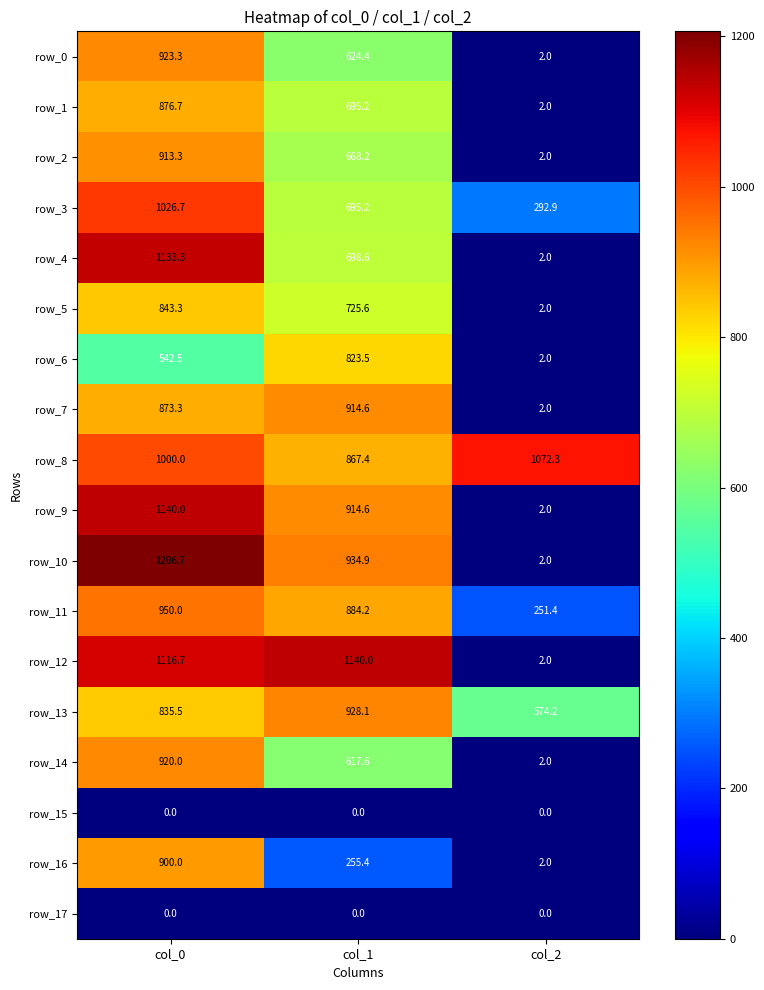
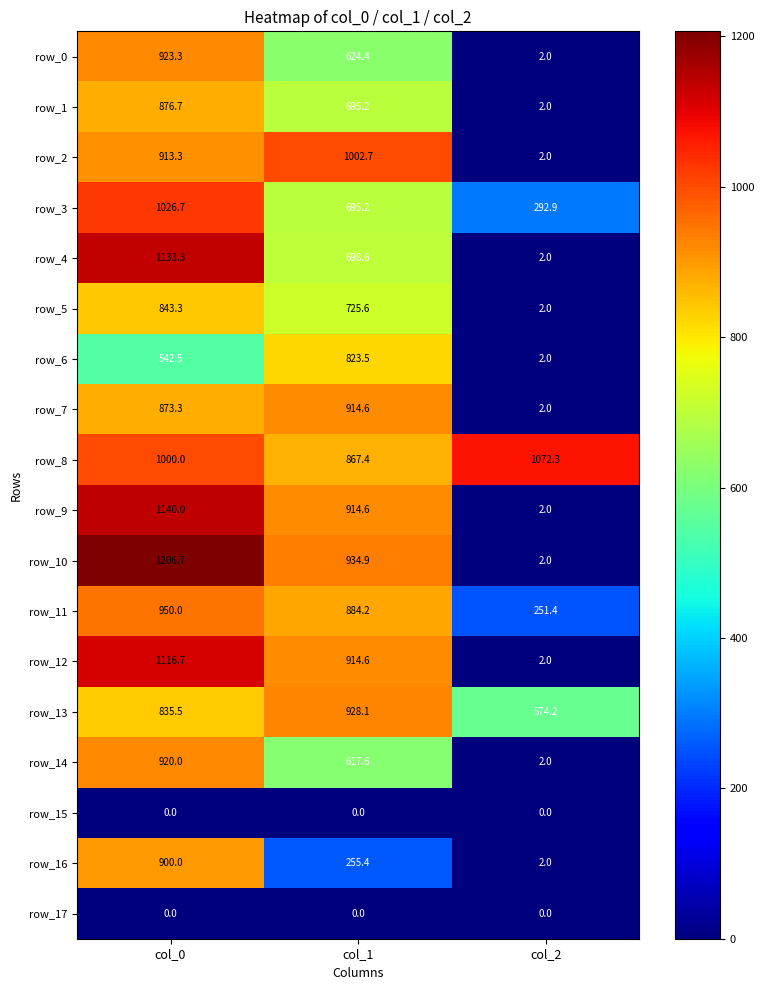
row_2, col_1: 668.2 -> 1002.7
row_12, col_1: 1140.0 -> 914.6
